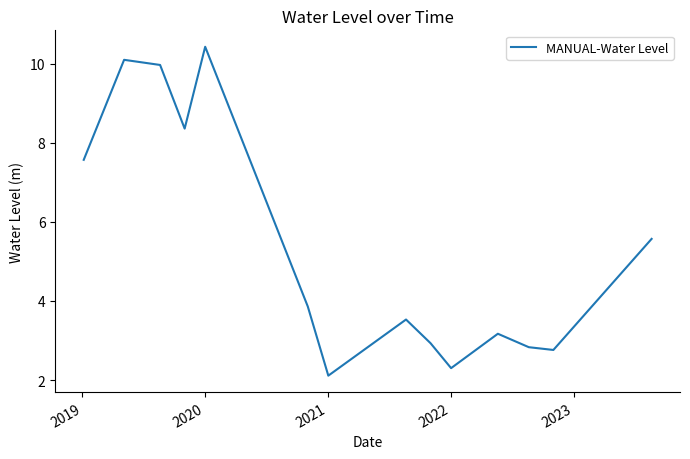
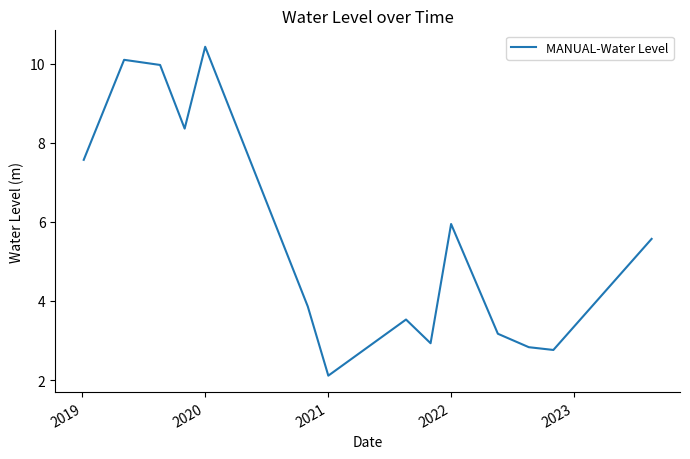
2022: 2.3 -> 5.9
